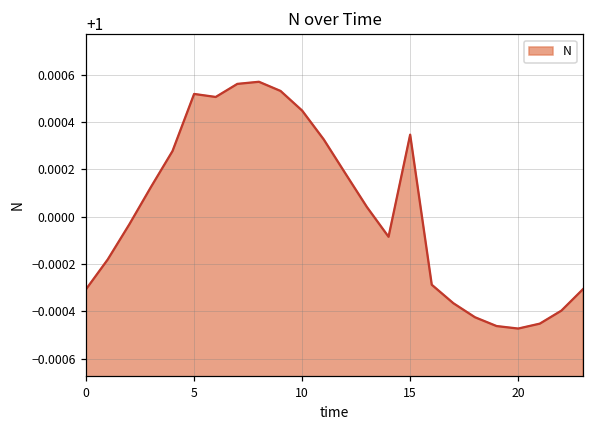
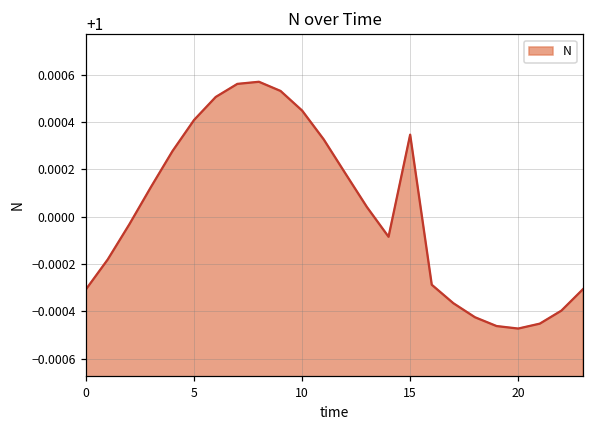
5: 1.00052 -> 1.00041
